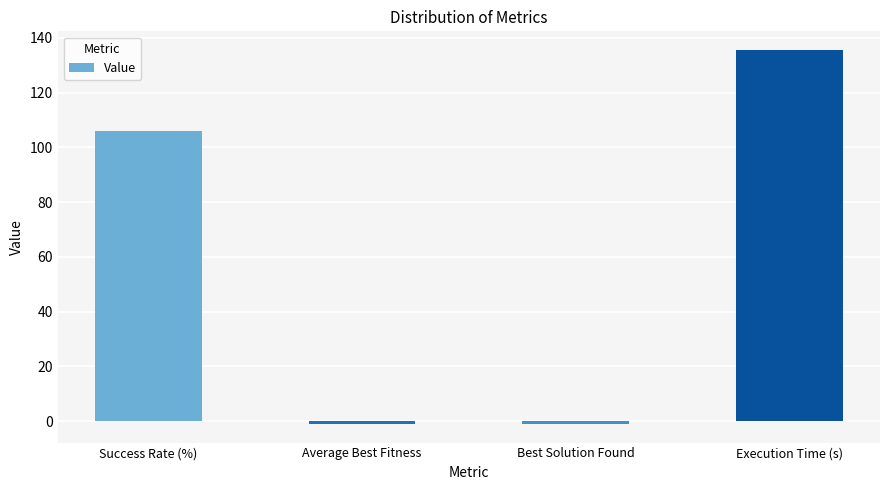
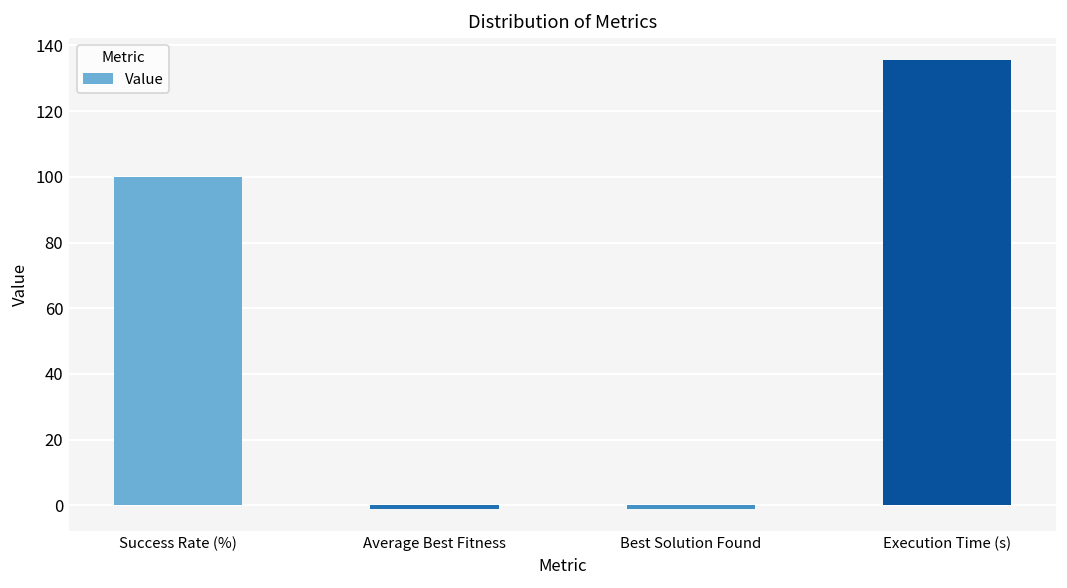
Success Rate (%): 106 -> 100
